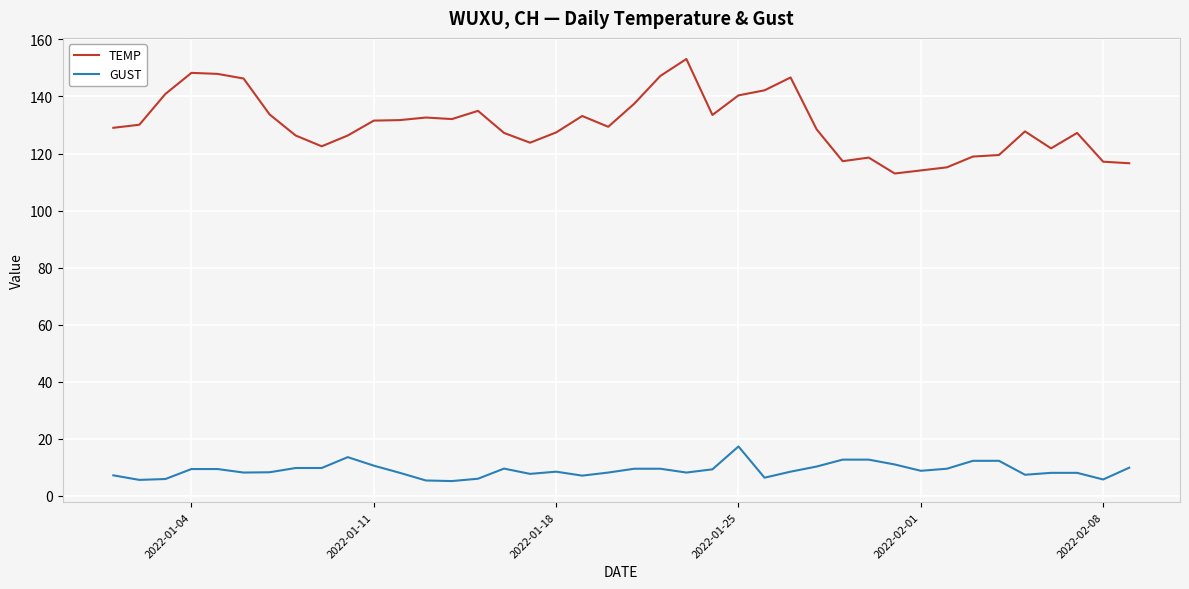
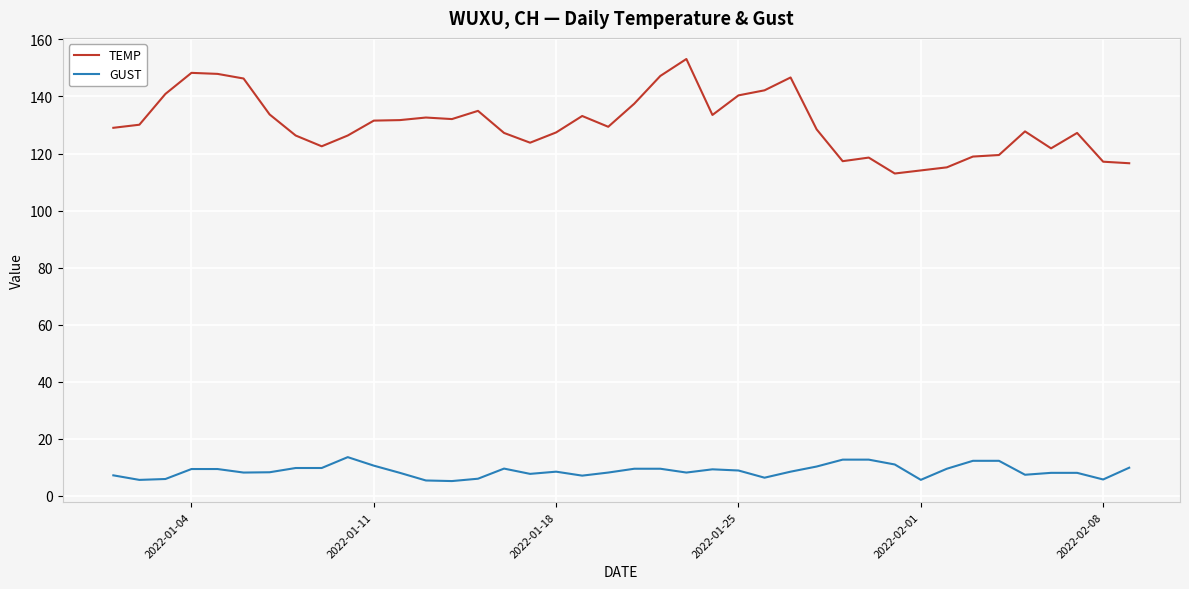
GUST, 2022-01-25: 17 -> 9
GUST, 2022-02-01: 9 -> 6
